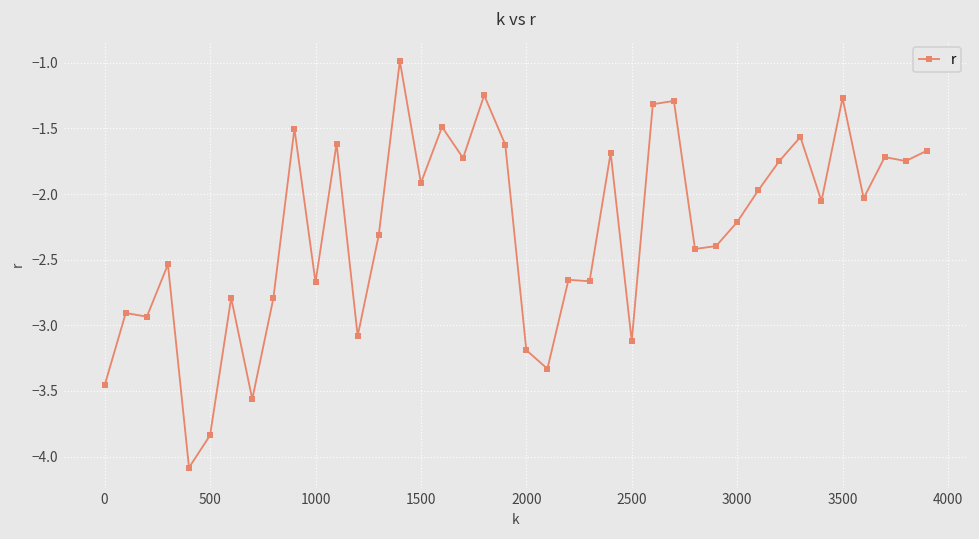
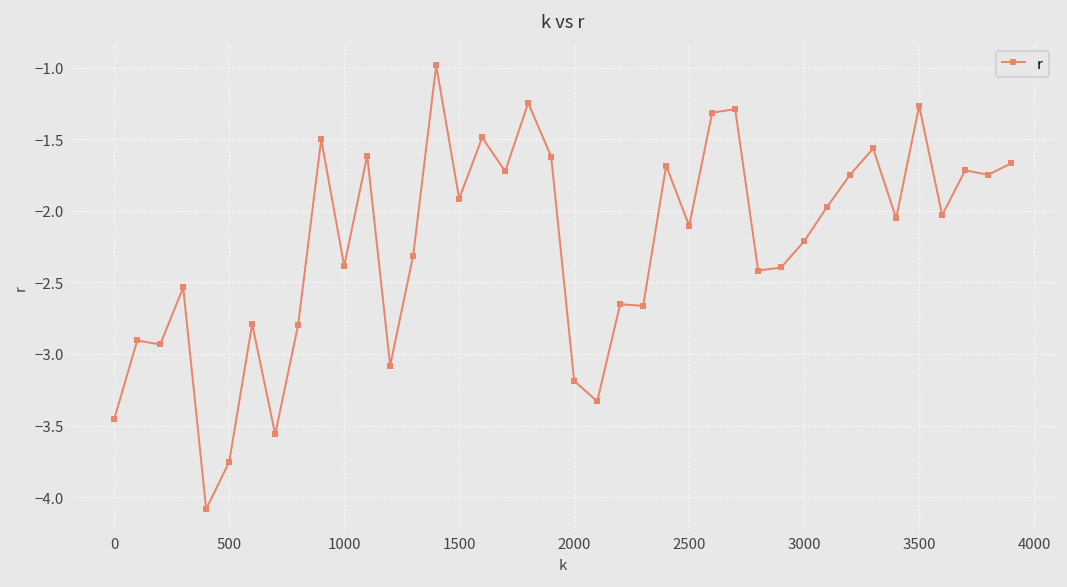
500: -3.84 -> -3.75
1000: -2.67 -> -2.38
2500: -3.12 -> -2.10
